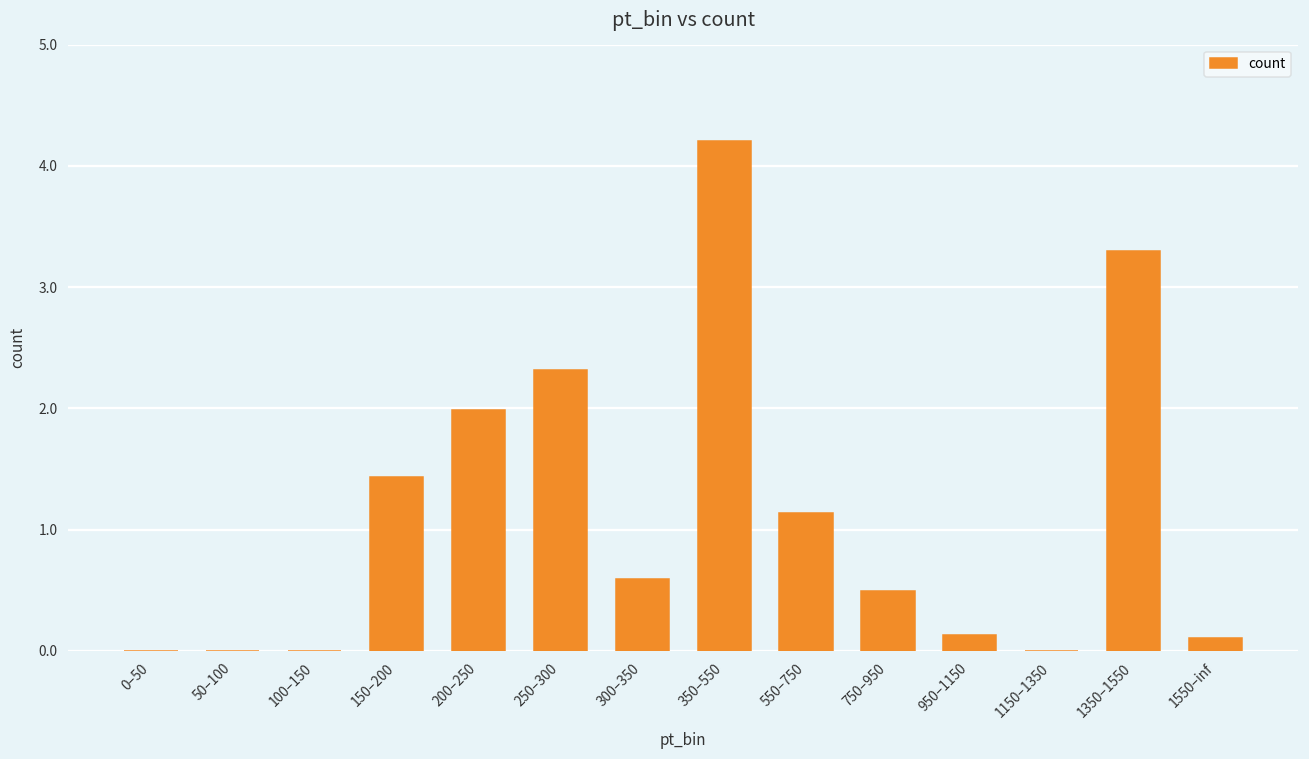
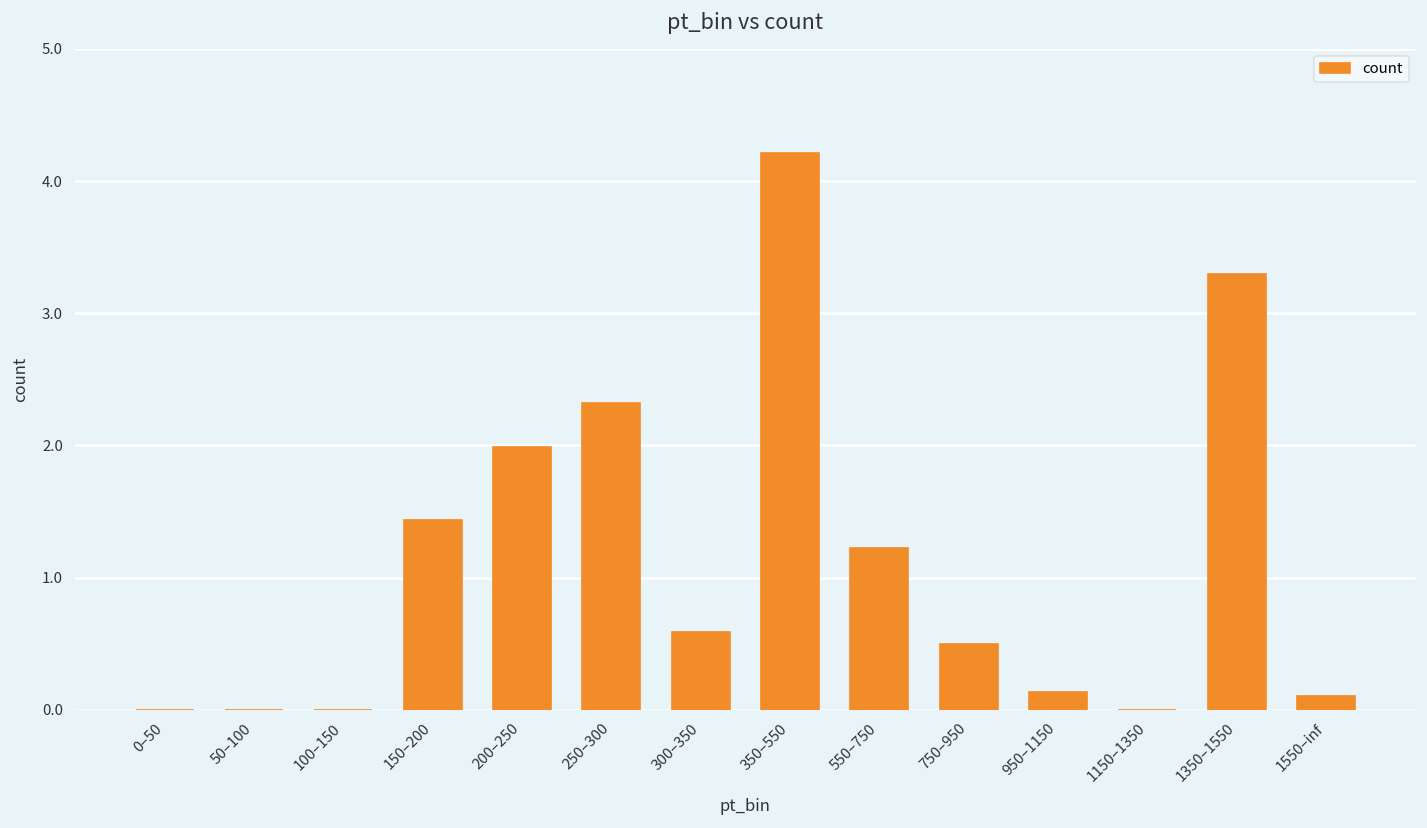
550–750: 1.14 -> 1.23
